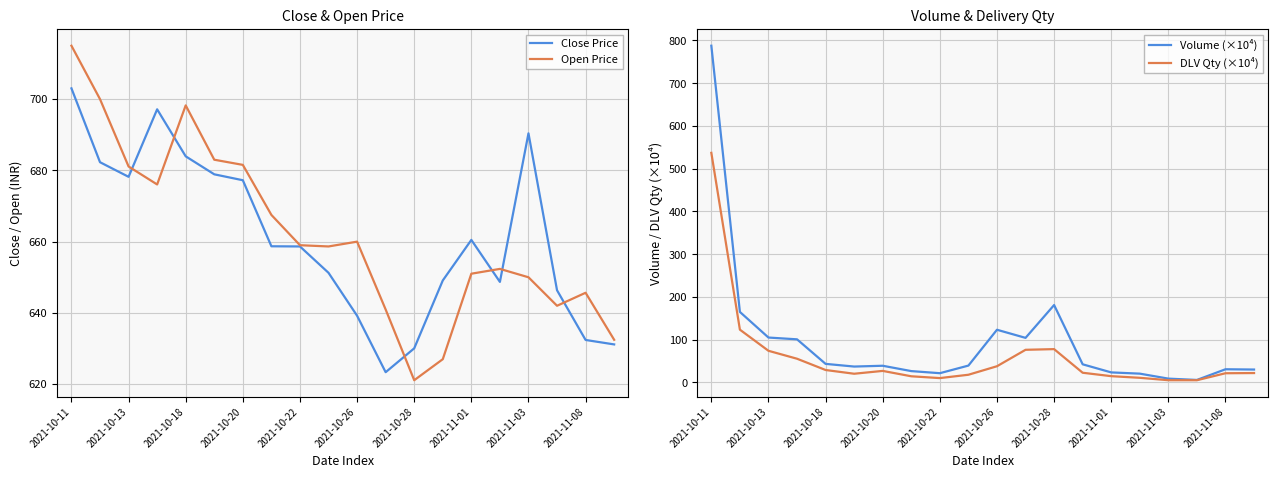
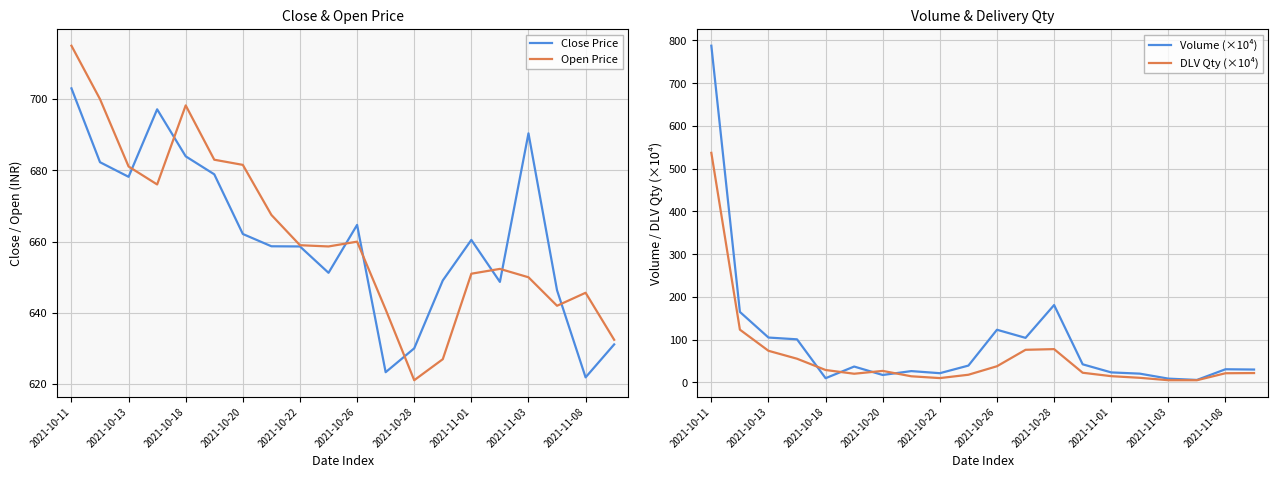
Close & Open Price, Close Price, 2021-10-20: 677 -> 662
Close & Open Price, Close Price, 2021-10-26: 639 -> 665
Close & Open Price, Close Price, 2021-11-08: 632 -> 622
Volume & Delivery Qty, Volume (×10⁴), 2021-10-18: 40 -> 10
Volume & Delivery Qty, Volume (×10⁴), 2021-10-20: 40 -> 20
